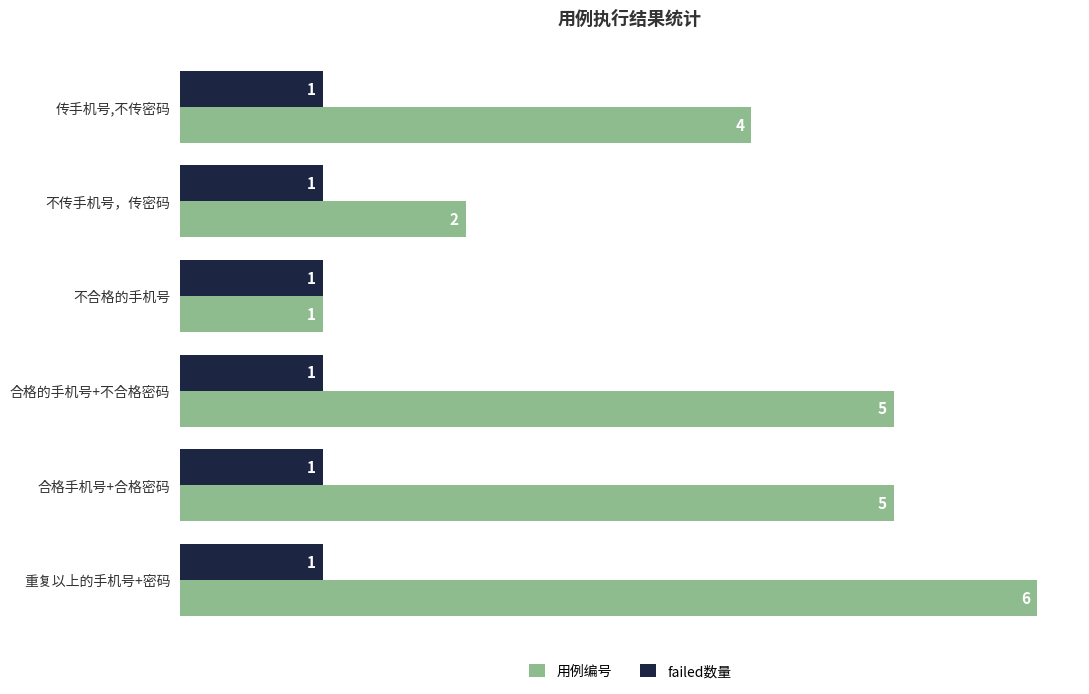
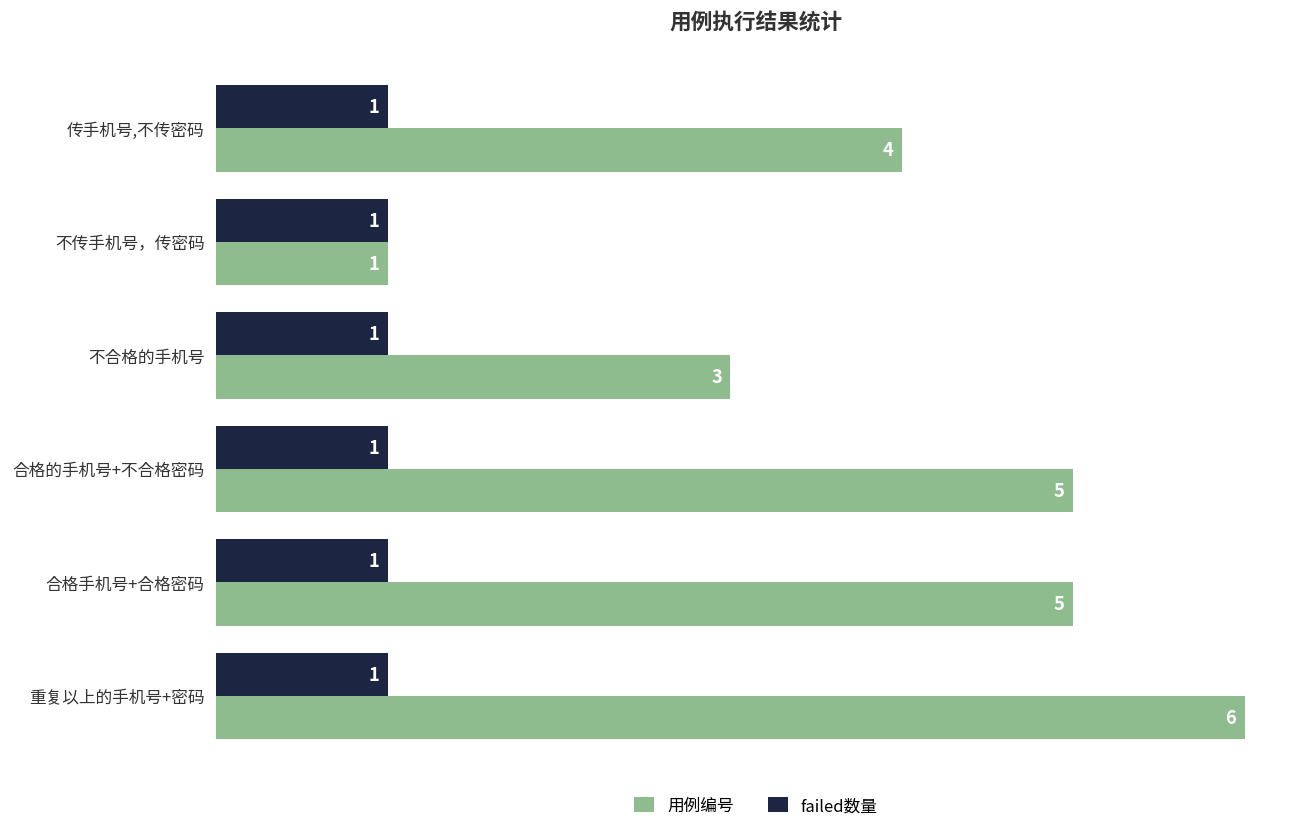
用例编号, 不传手机号，传密码: 2 -> 1
用例编号, 不合格的手机号: 1 -> 3
